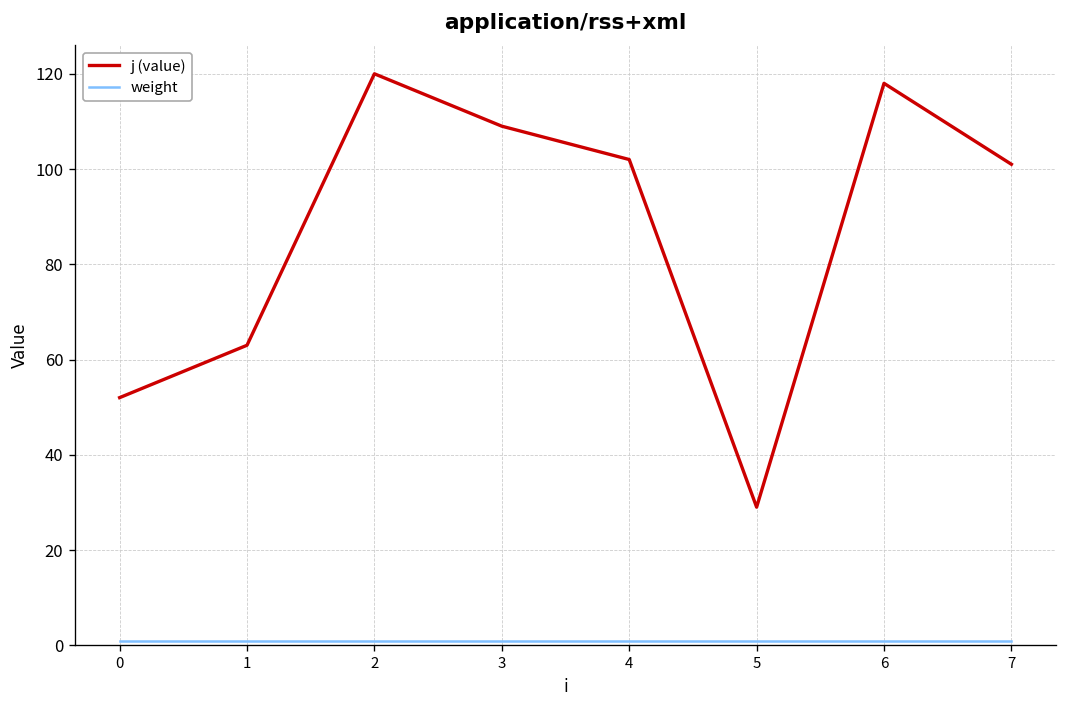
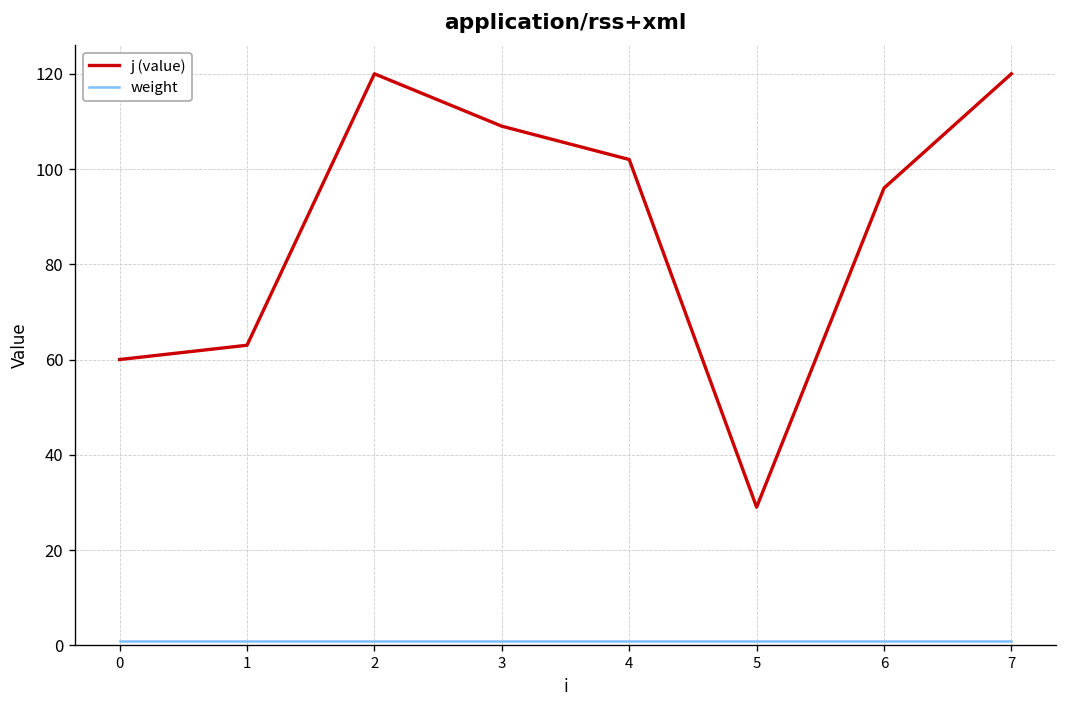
j (value), 0: 52 -> 60
j (value), 6: 118 -> 96
j (value), 7: 101 -> 120
